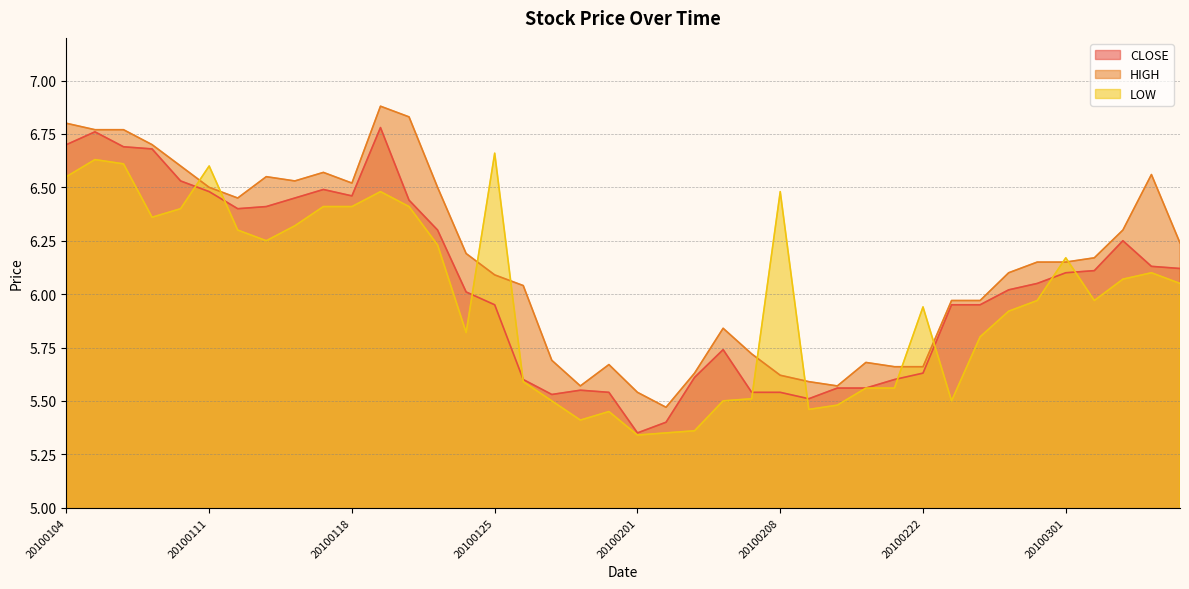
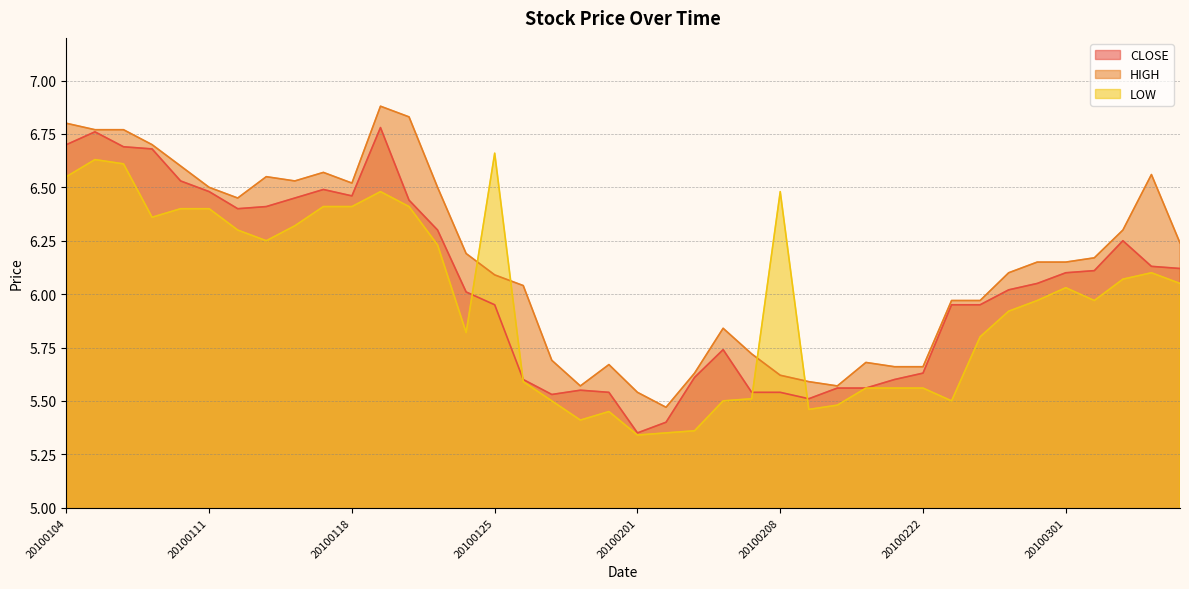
LOW, 20100111: 6.6 -> 6.4
LOW, 20100222: 5.94 -> 5.56
LOW, 20100301: 6.17 -> 6.03
